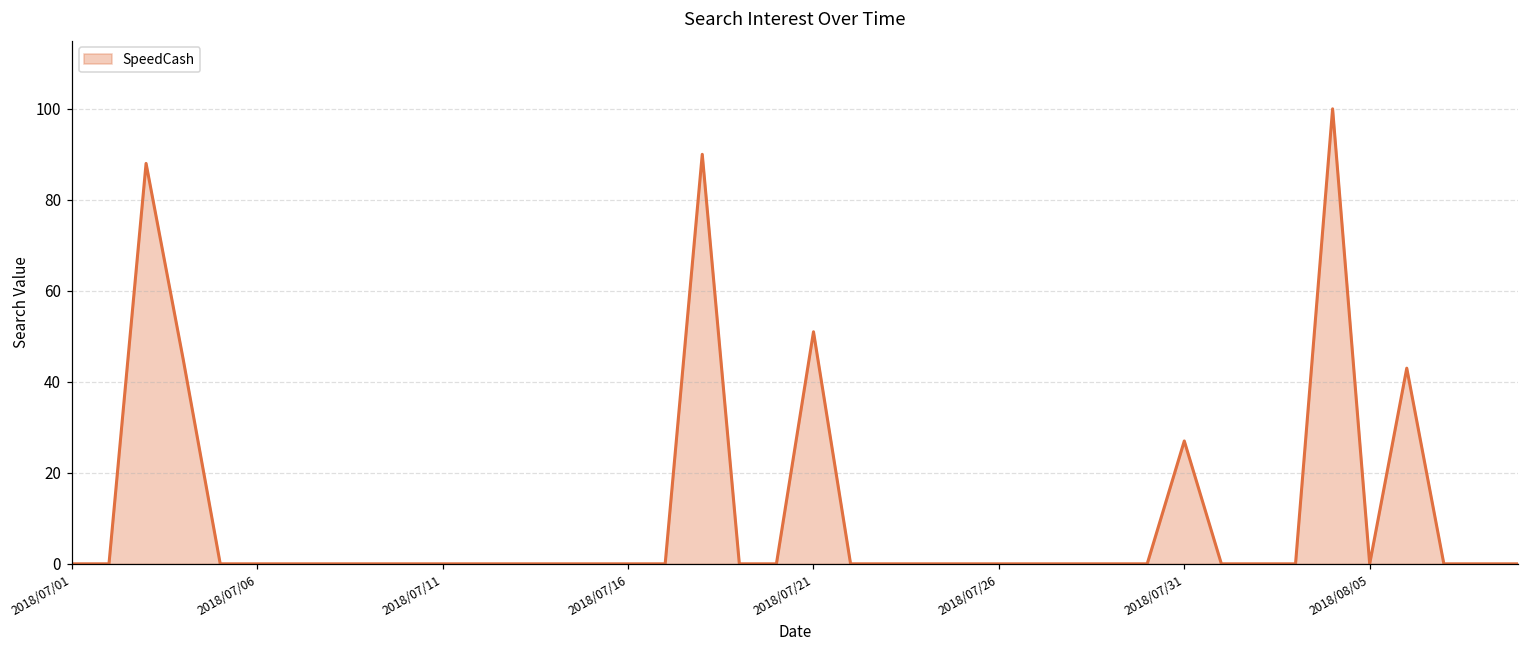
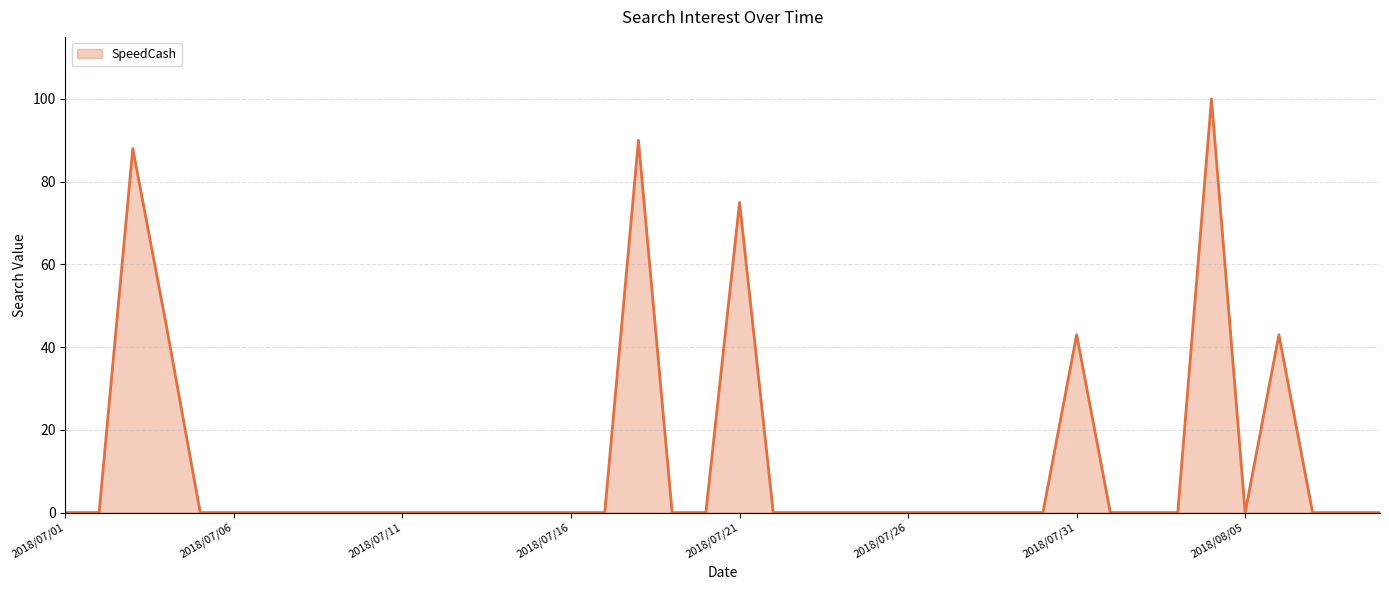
2018/07/21: 51 -> 75
2018/07/31: 27 -> 43
